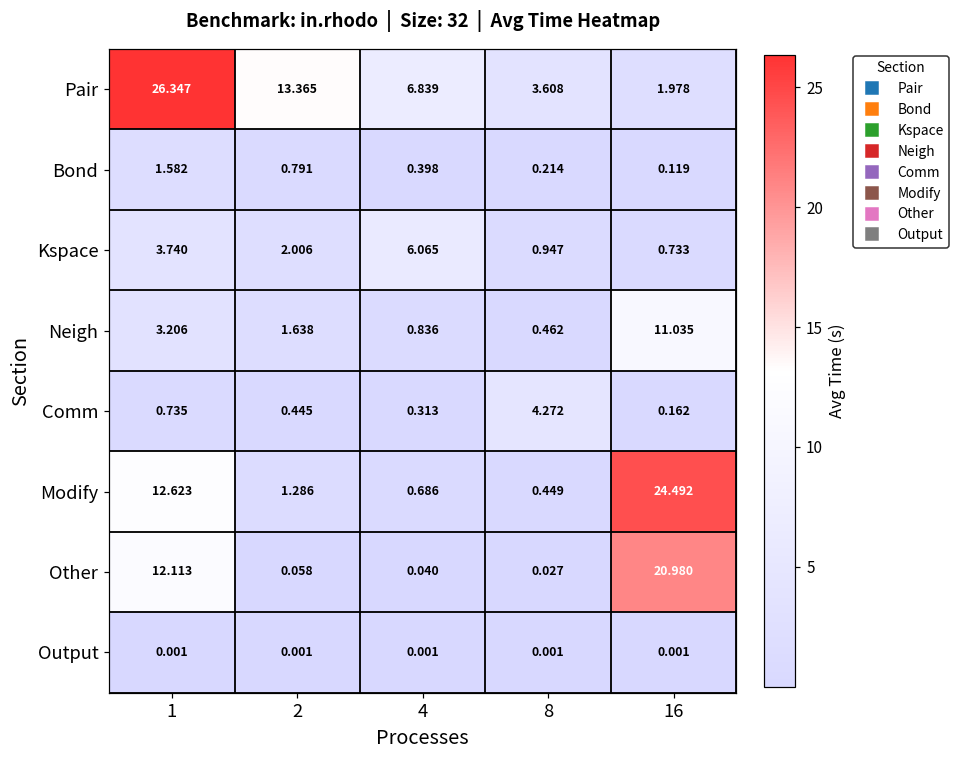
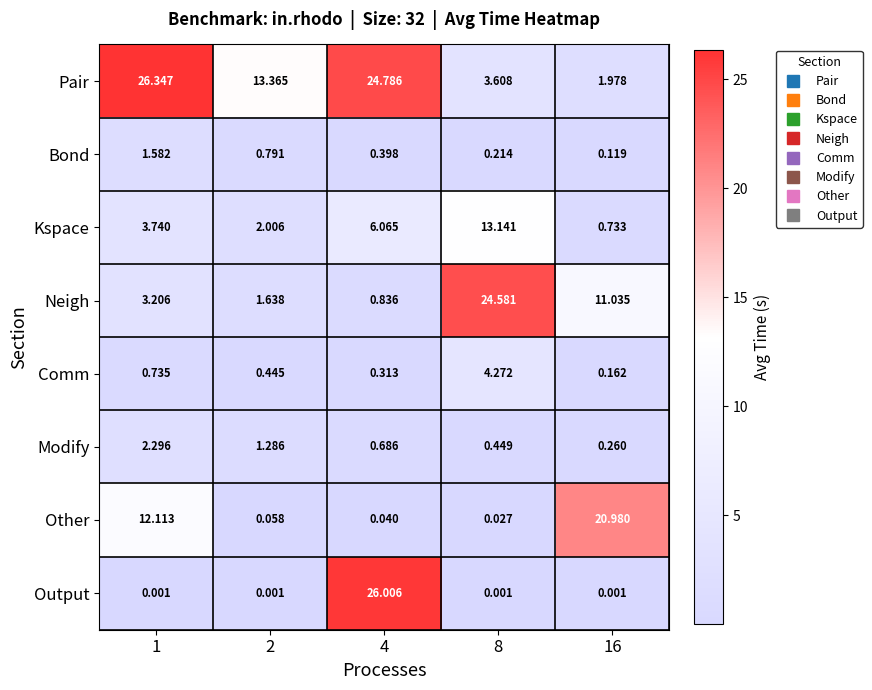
Pair, 4: 6.839 -> 24.786
Kspace, 8: 0.947 -> 13.141
Neigh, 8: 0.462 -> 24.581
Modify, 1: 12.623 -> 2.296
Modify, 16: 24.492 -> 0.260
Output, 4: 0.001 -> 26.006
